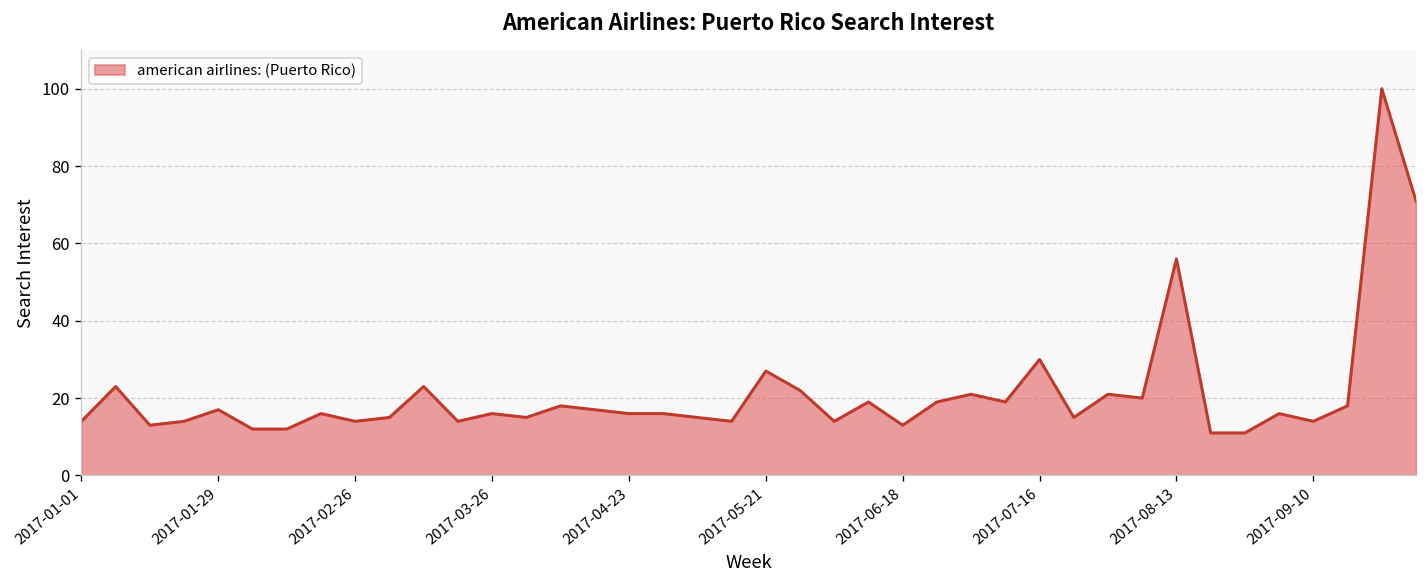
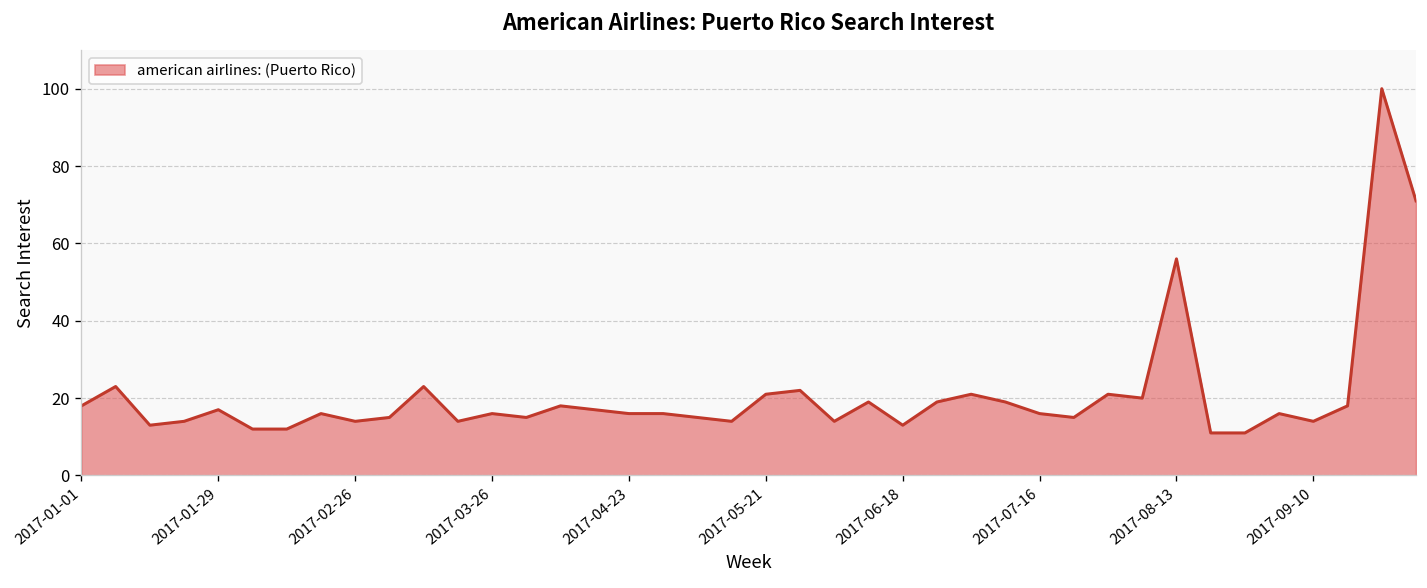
2017-01-01: 14 -> 18
2017-05-21: 27 -> 21
2017-07-16: 30 -> 16
